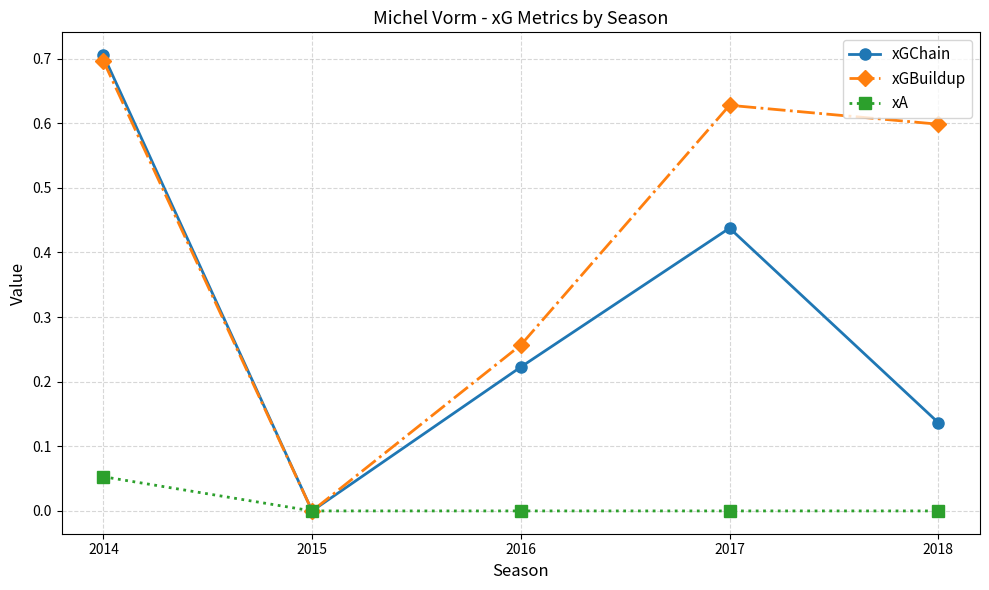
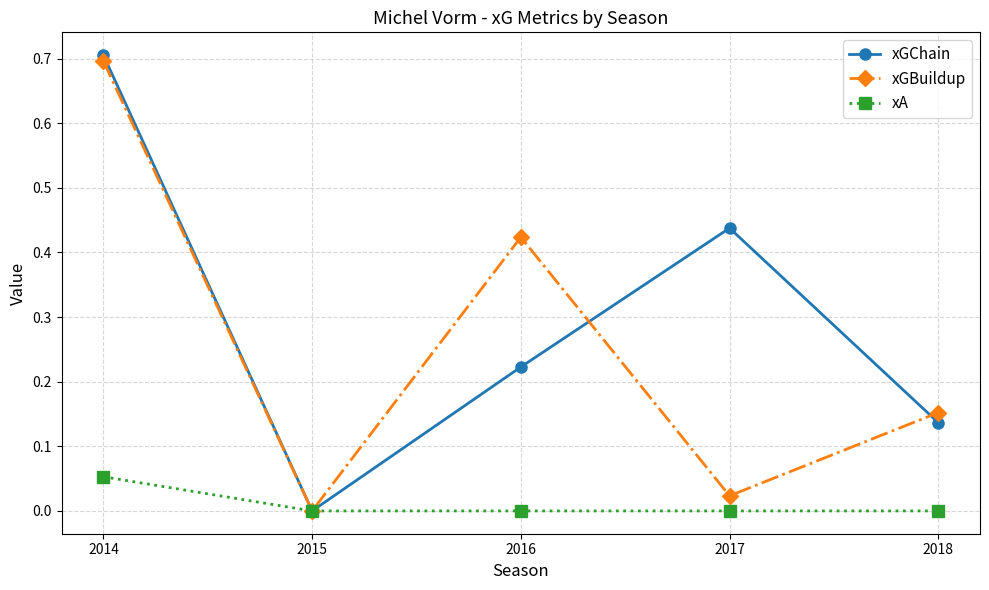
xGBuildup, 2016: 0.26 -> 0.42
xGBuildup, 2017: 0.63 -> 0.02
xGBuildup, 2018: 0.60 -> 0.15
